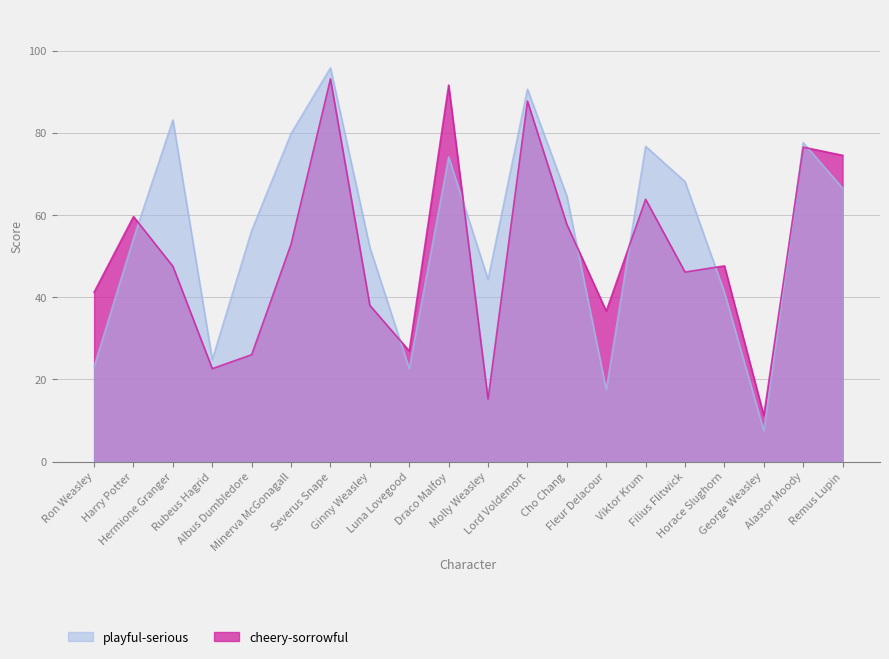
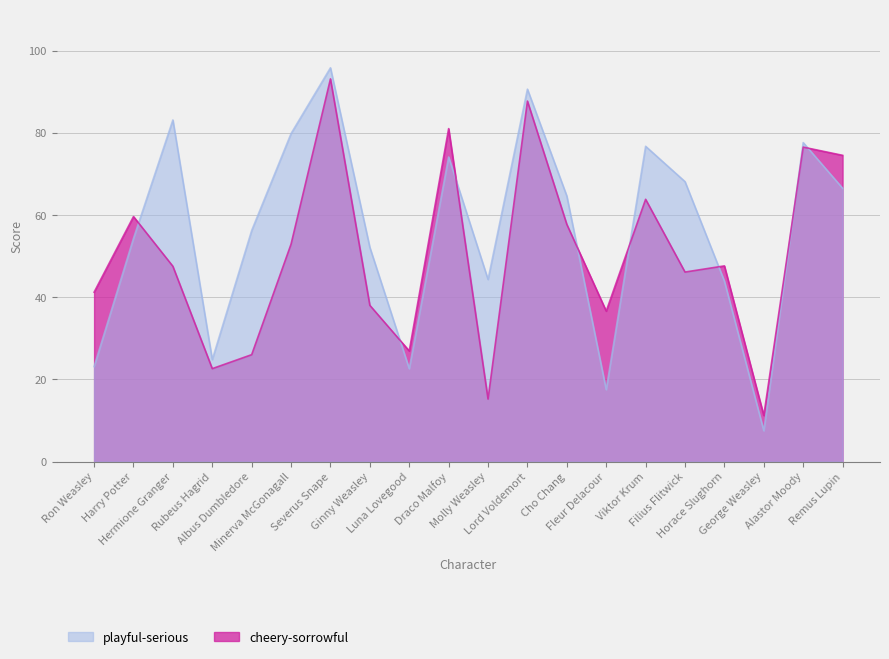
cheery-sorrowful, Draco Malfoy: 92 -> 81
playful-serious, Horace Slughorn: 41 -> 44
